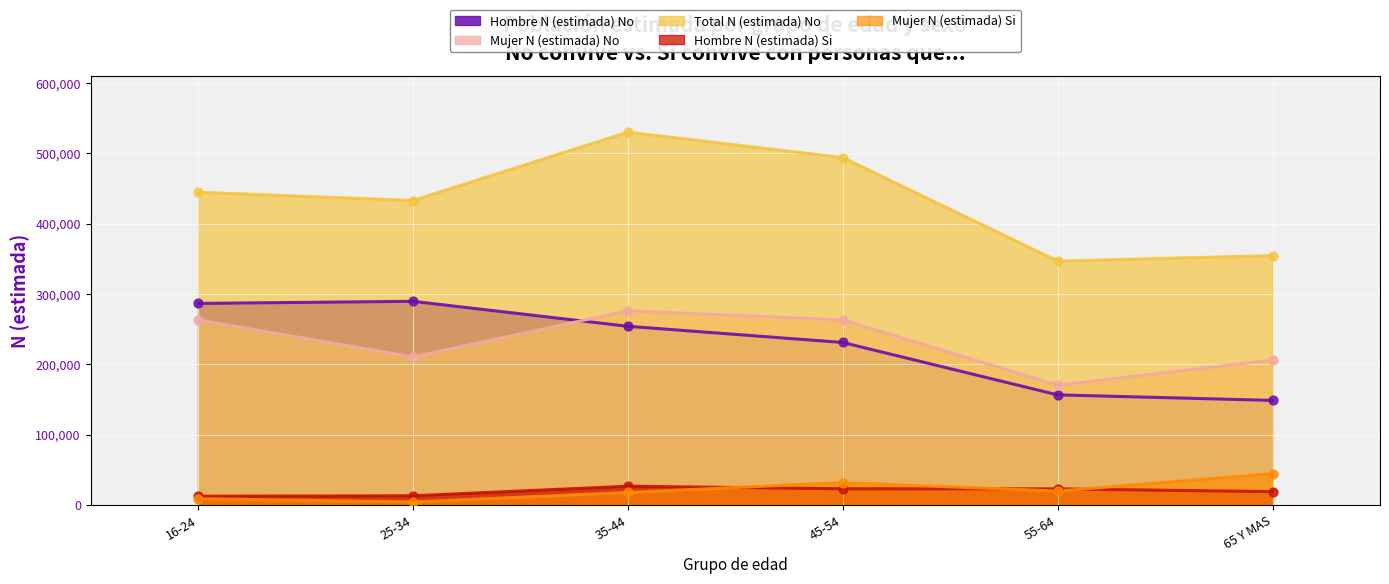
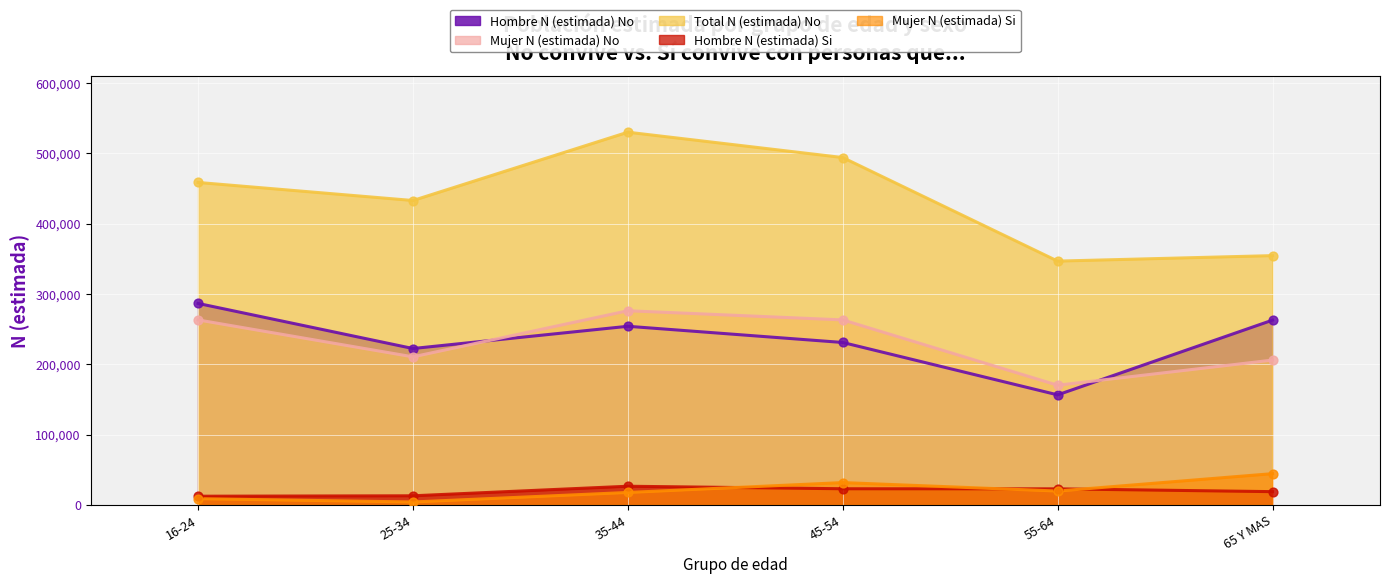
Total N (estimada) No, 16-24: 440,000 -> 460,000
Hombre N (estimada) No, 25-34: 290,000 -> 220,000
Hombre N (estimada) No, 65 Y MAS: 150,000 -> 260,000
